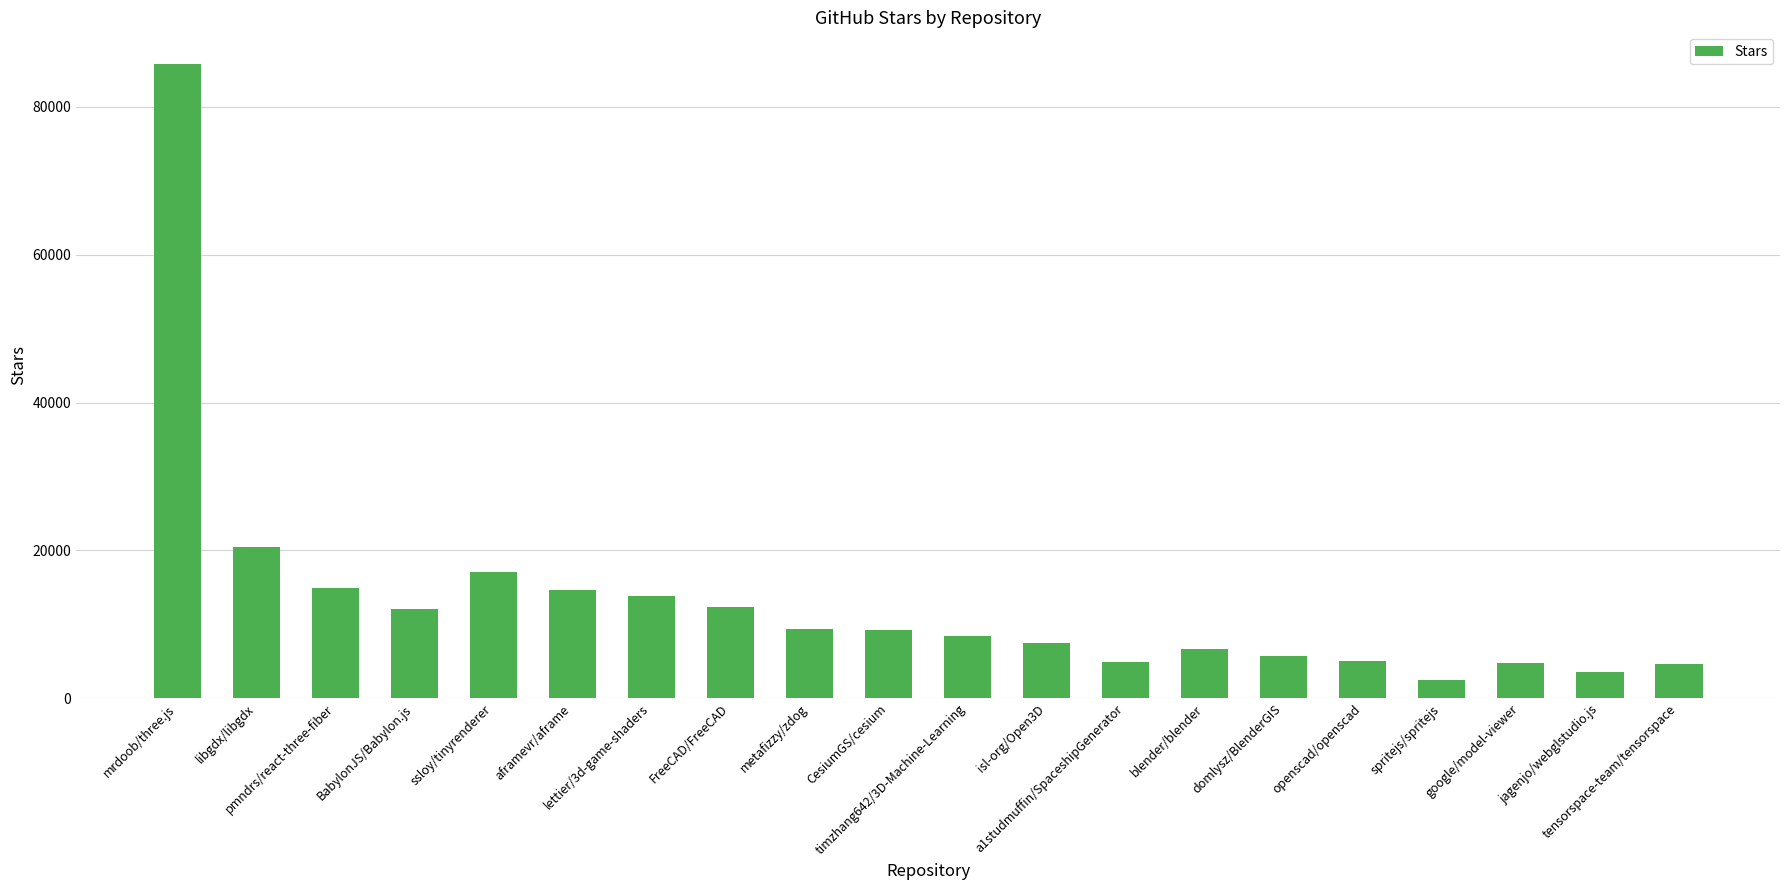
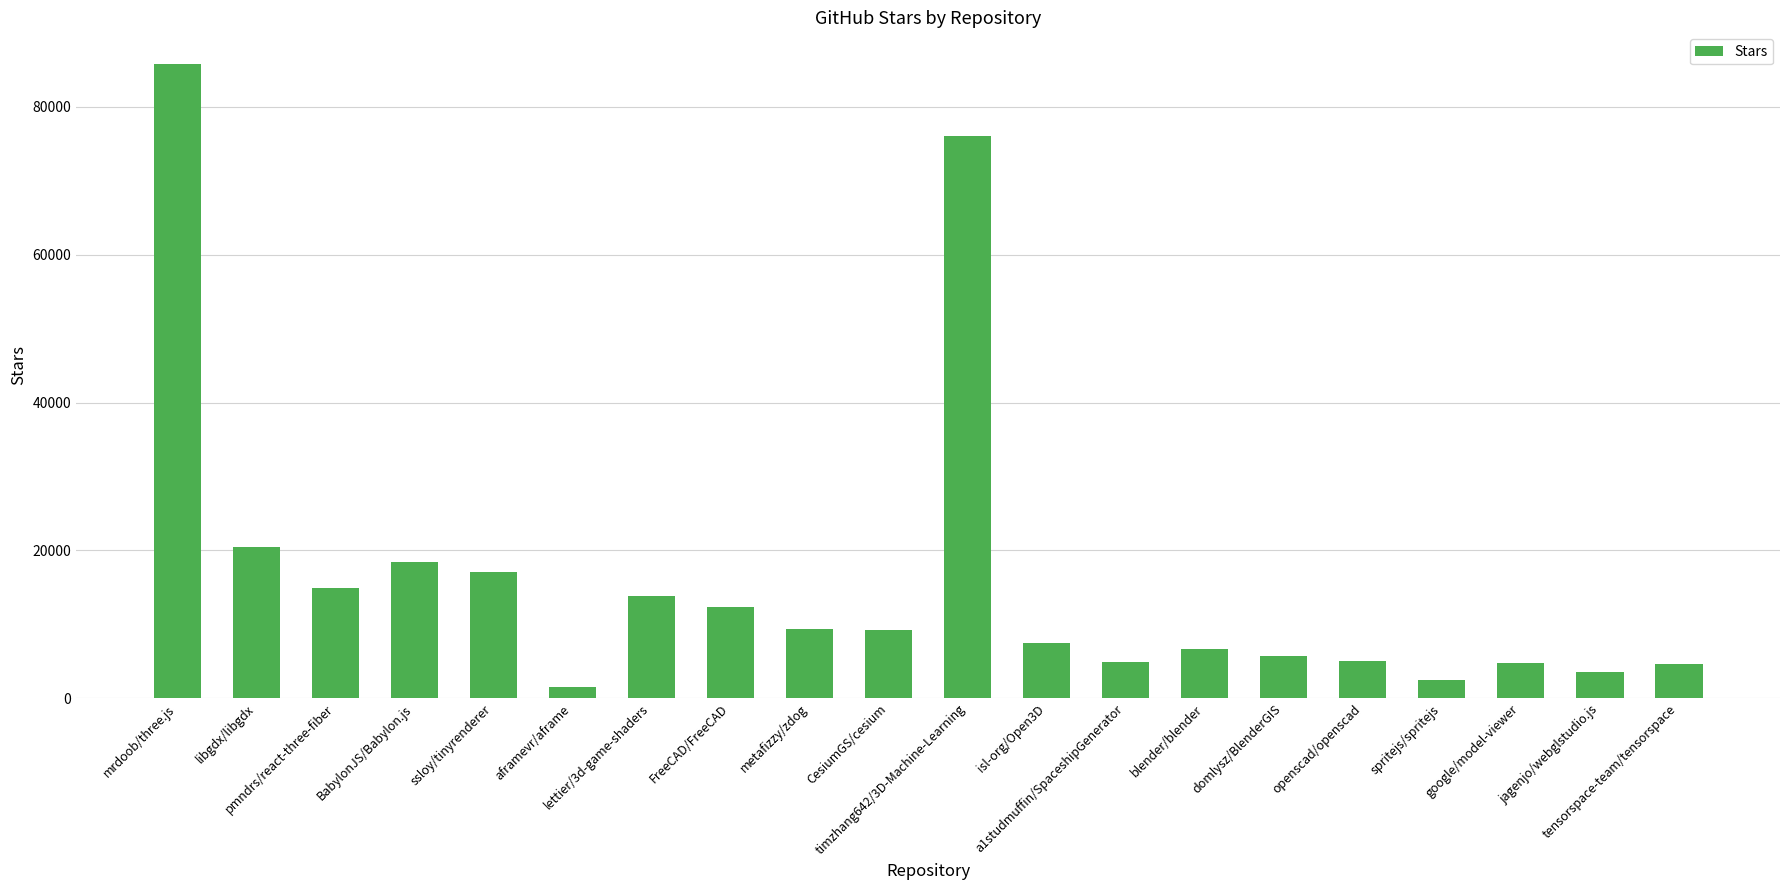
BabylonJS/Babylon.js: 12000 -> 19000
aframevr/aframe: 15000 -> 1000
timzhang642/3D-Machine-Learning: 8000 -> 76000
